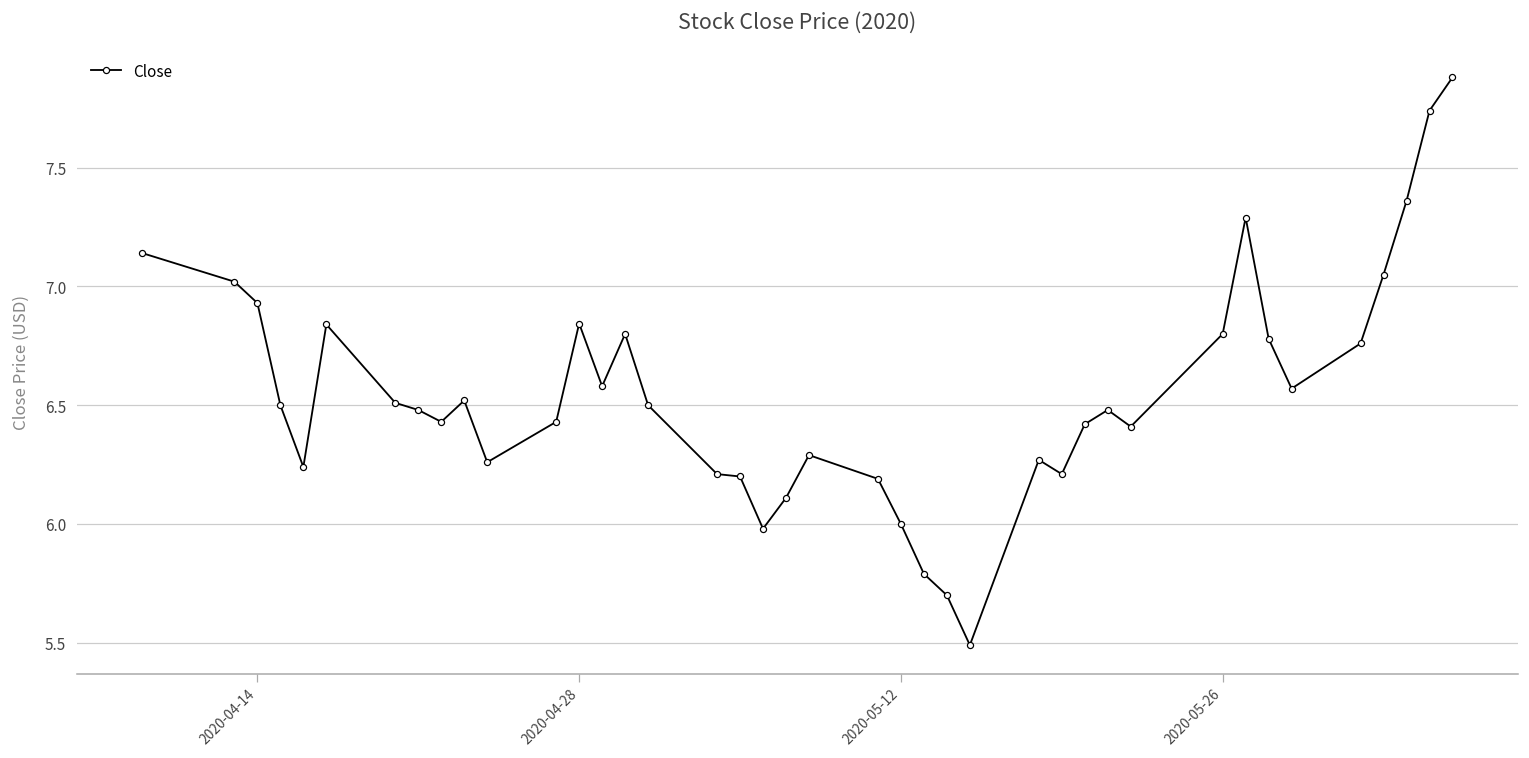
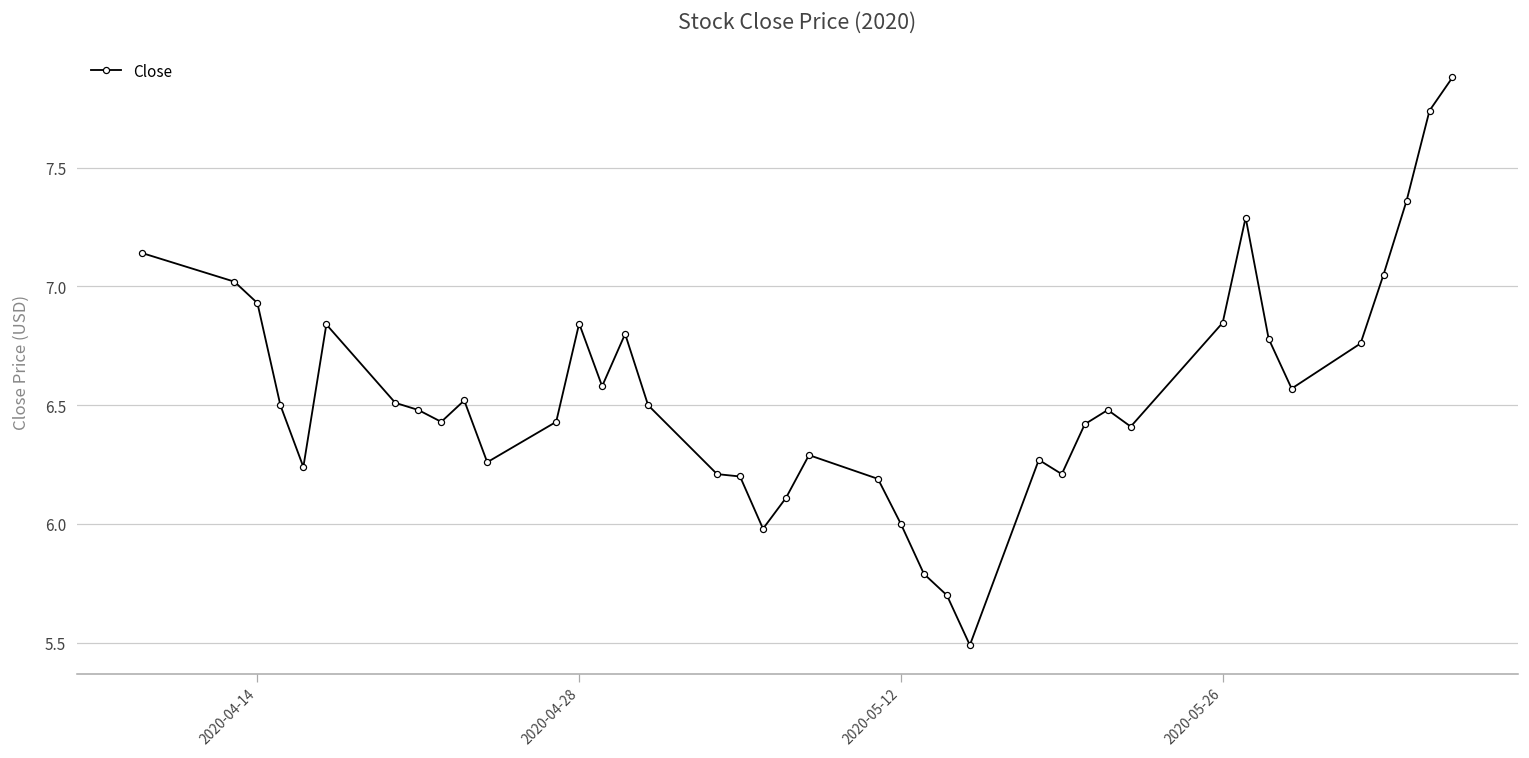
2020-05-26: 6.80 -> 6.85
